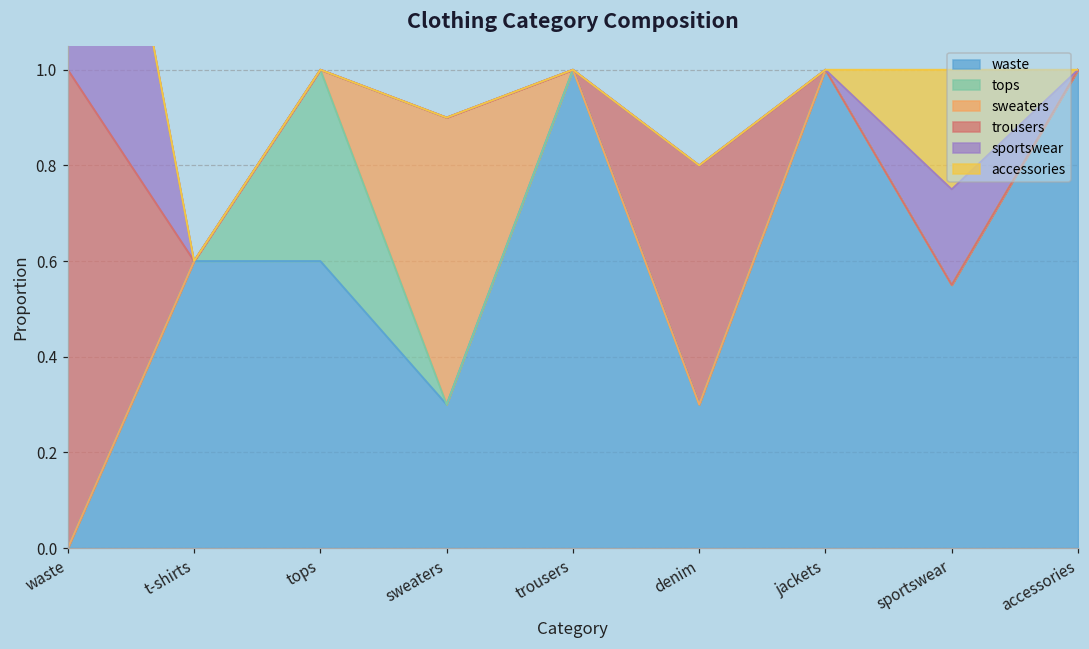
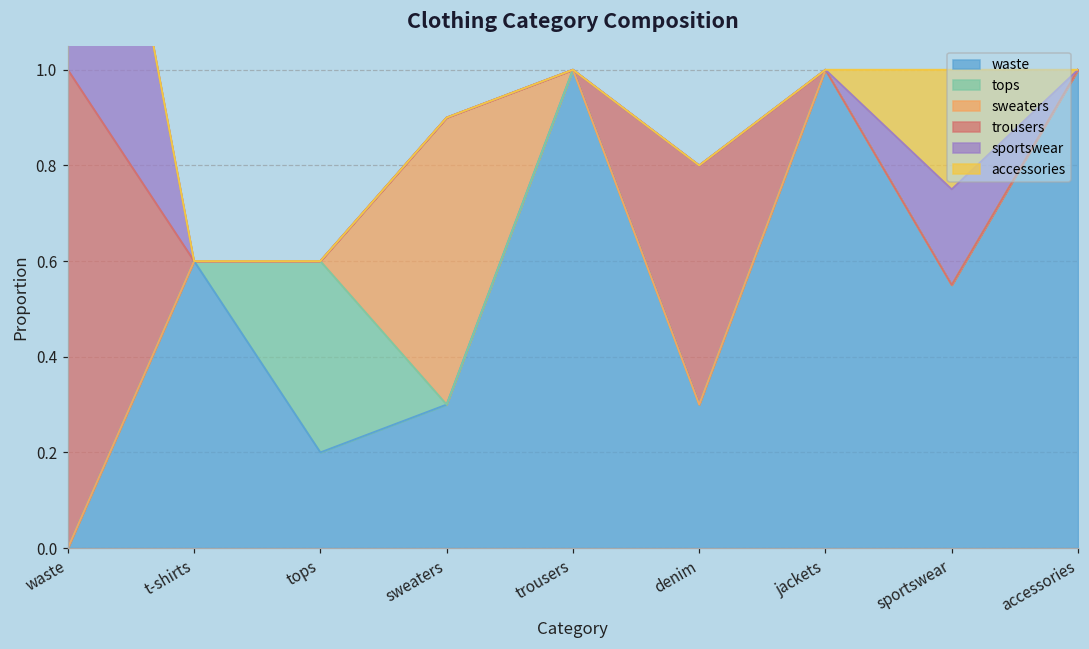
waste, tops: 0.6 -> 0.2
